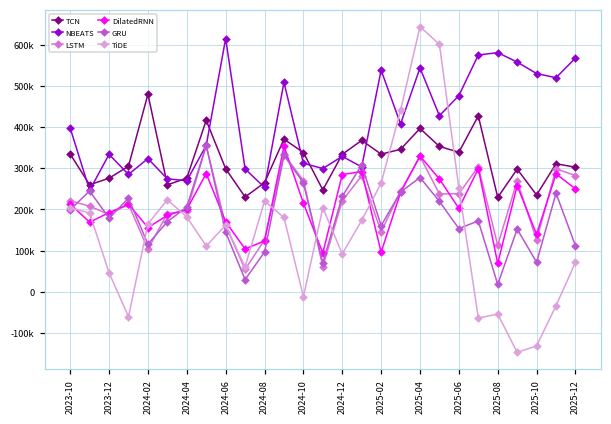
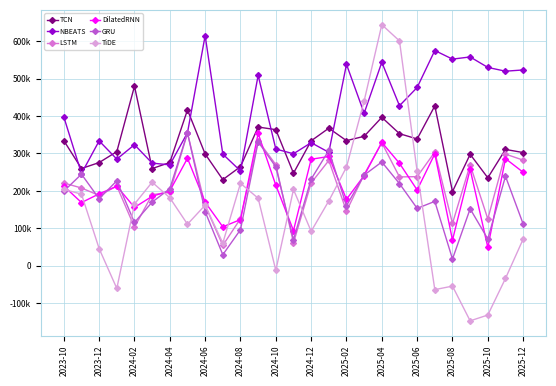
TCN, 2024-10: 340000 -> 360000
DilatedRNN, 2025-02: 100000 -> 180000
TCN, 2025-08: 230000 -> 200000
NBEATS, 2025-08: 580000 -> 550000
DilatedRNN, 2025-10: 140000 -> 50000
NBEATS, 2025-12: 570000 -> 520000
